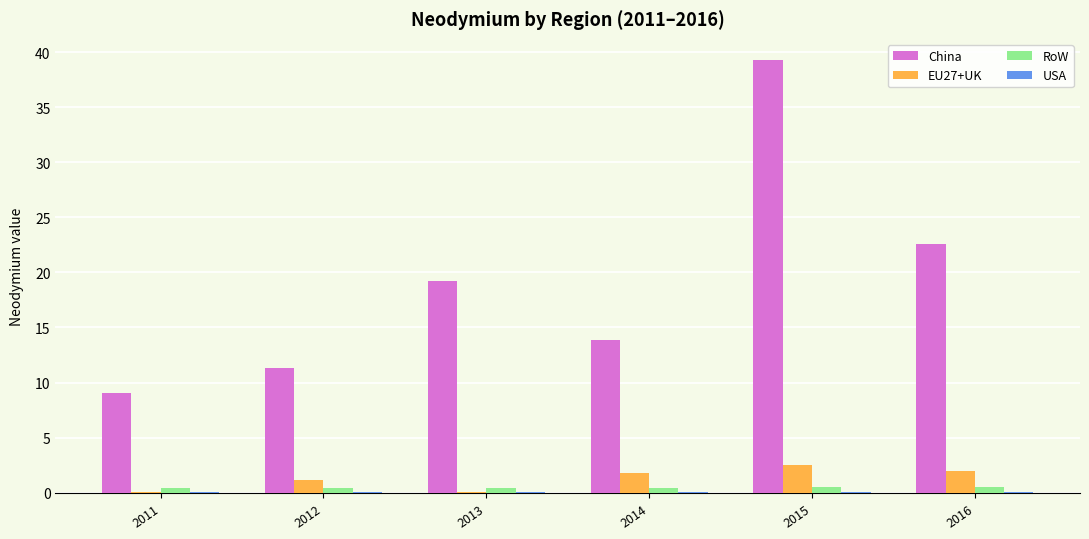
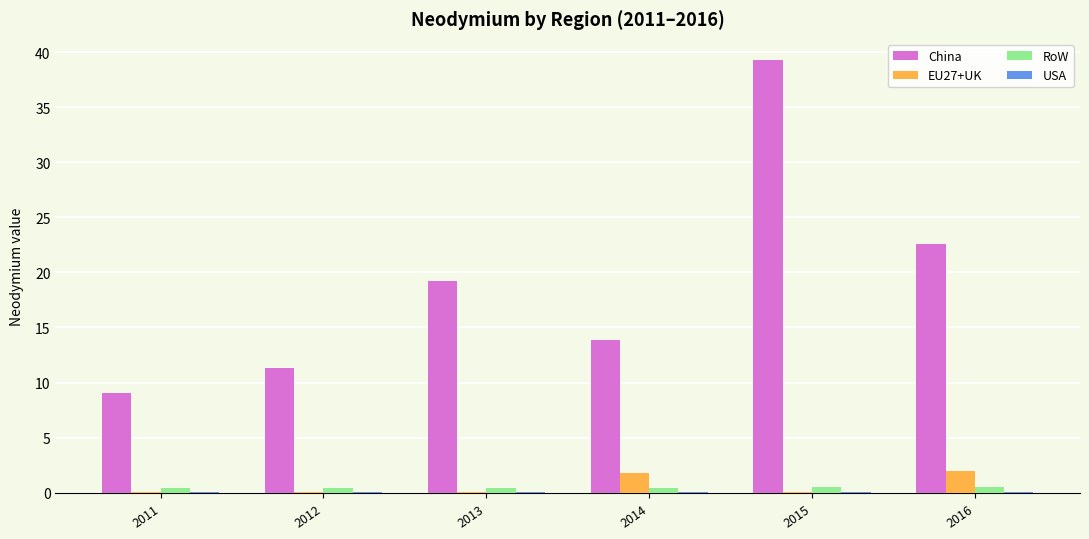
EU27+UK, 2012: 1.2 -> 0.0
EU27+UK, 2015: 2.5 -> 0.0
